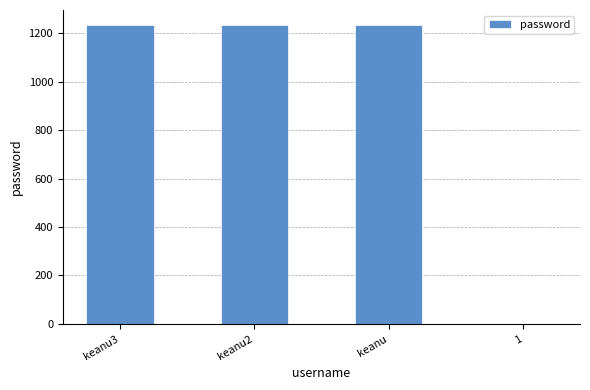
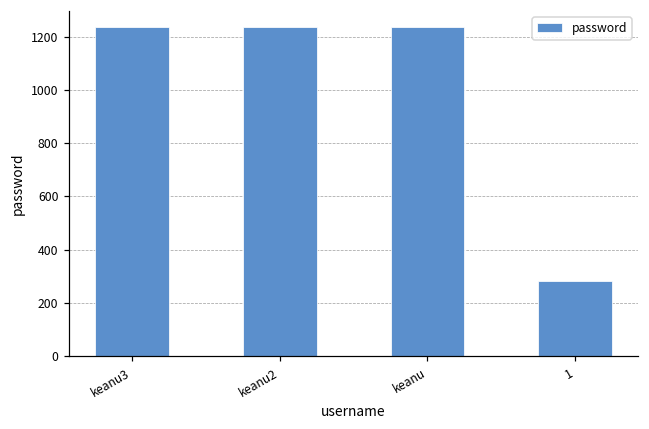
1: 0 -> 280
